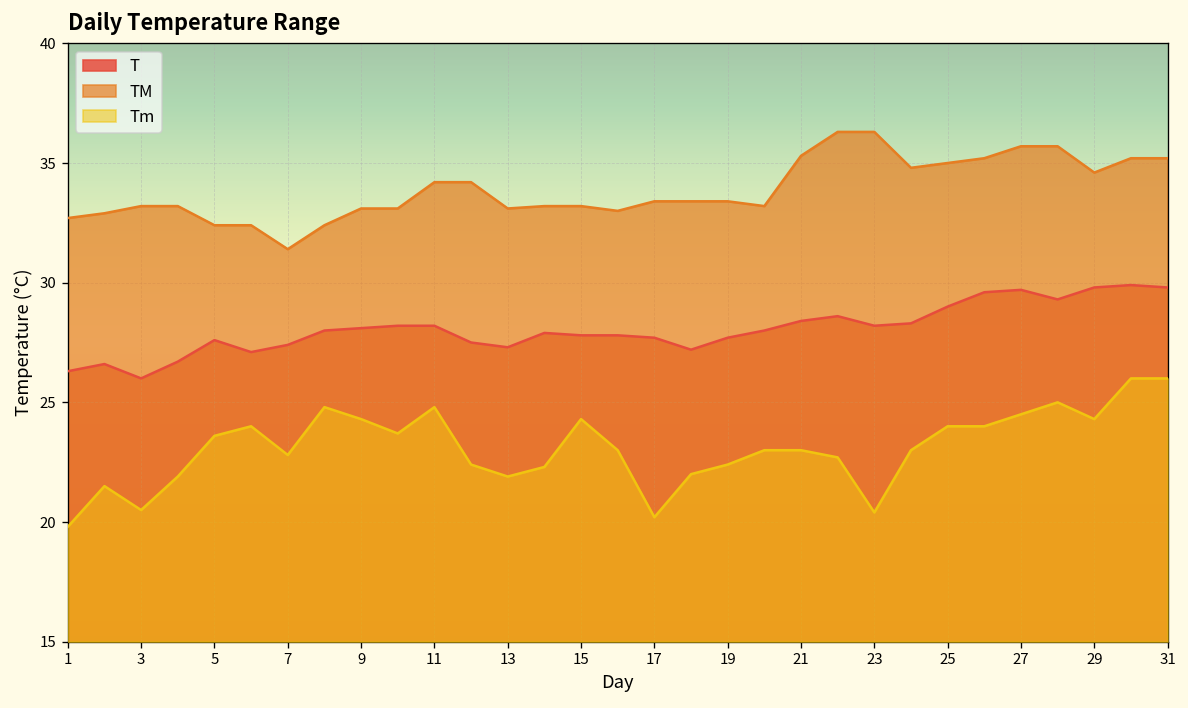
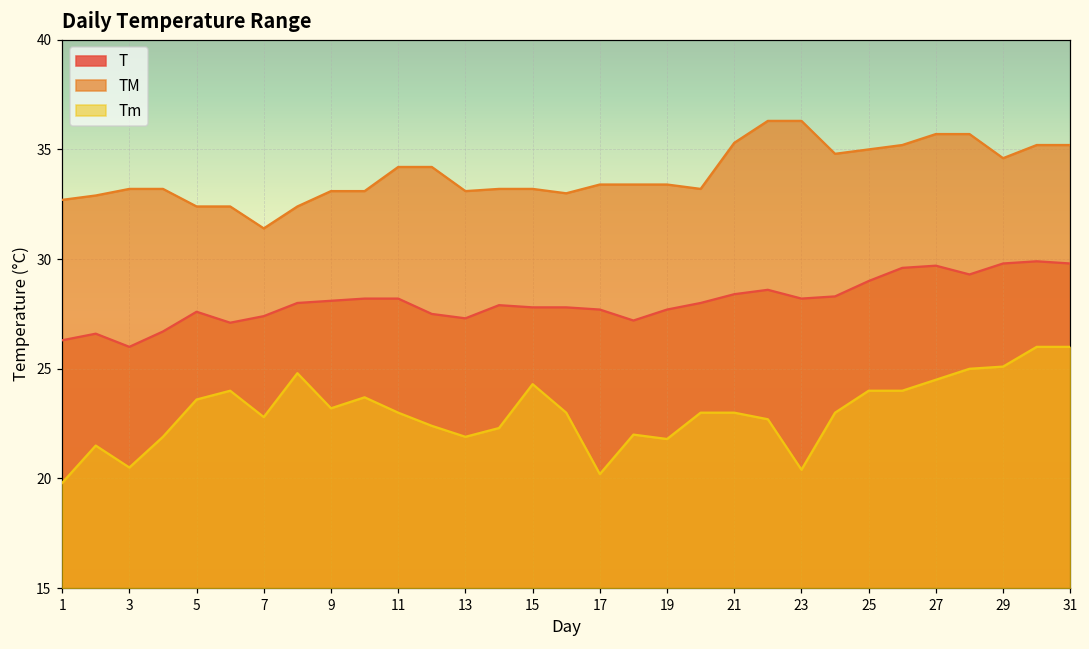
Tm, 9: 24.3 -> 23.2
Tm, 11: 24.8 -> 23.0
Tm, 19: 22.4 -> 21.8
Tm, 29: 24.3 -> 25.1
